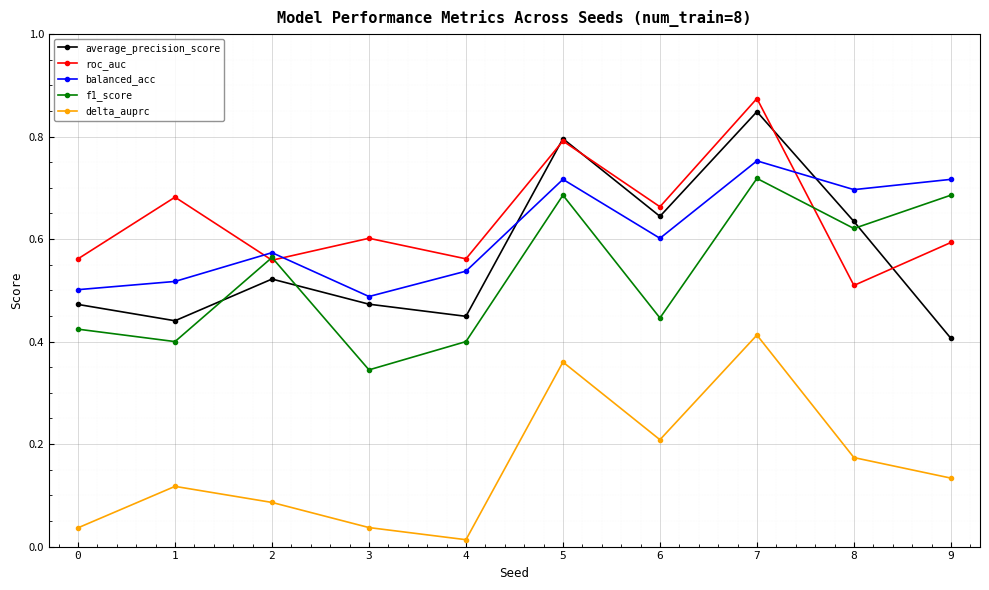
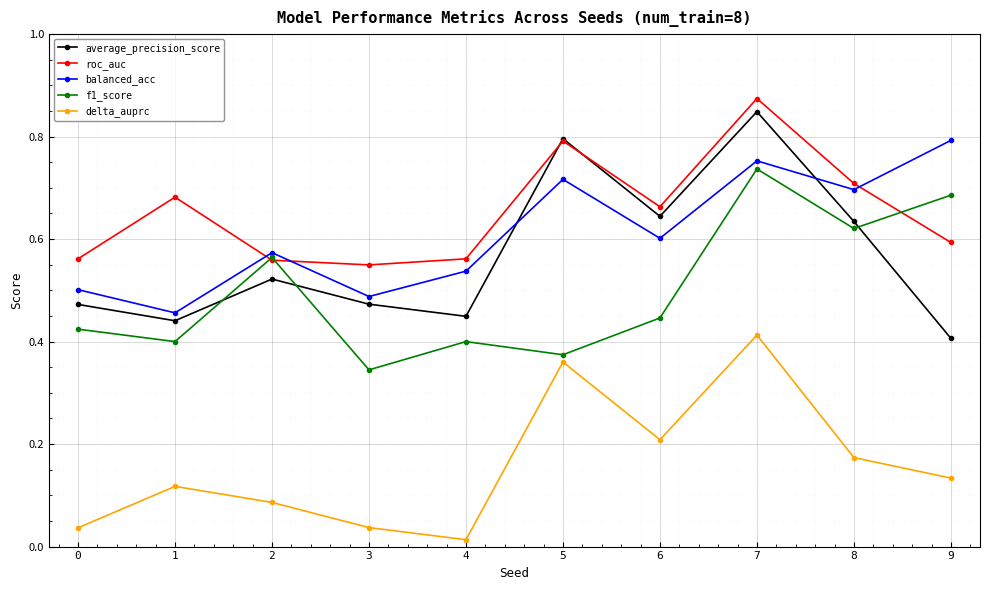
balanced_acc, 1: 0.52 -> 0.46
roc_auc, 3: 0.60 -> 0.55
f1_score, 5: 0.69 -> 0.37
f1_score, 7: 0.72 -> 0.74
roc_auc, 8: 0.51 -> 0.71
balanced_acc, 9: 0.72 -> 0.79
